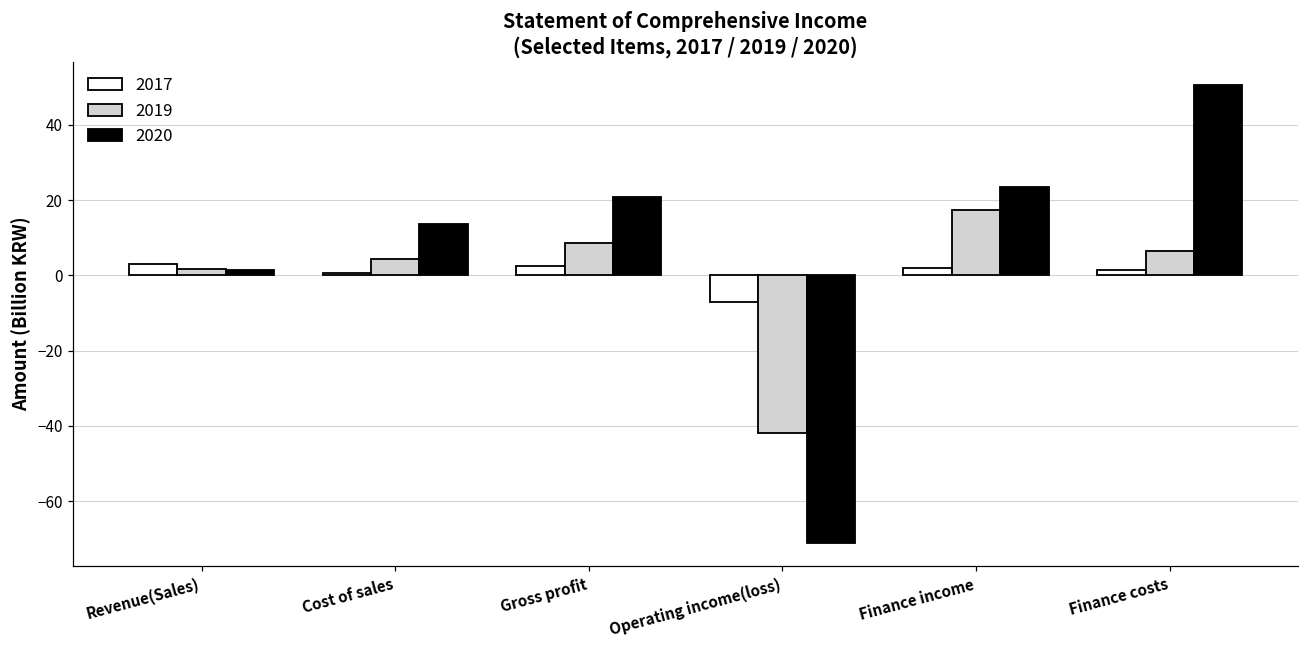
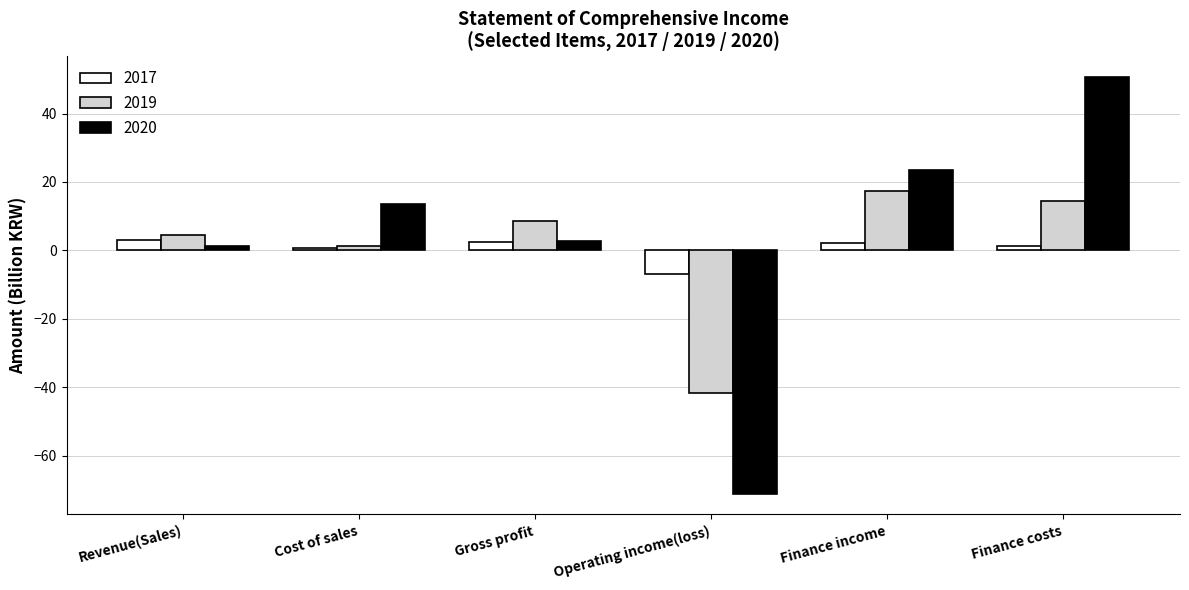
2019, Revenue(Sales): 2 -> 4
2019, Cost of sales: 4 -> 1
2020, Gross profit: 21 -> 3
2019, Finance costs: 7 -> 14
